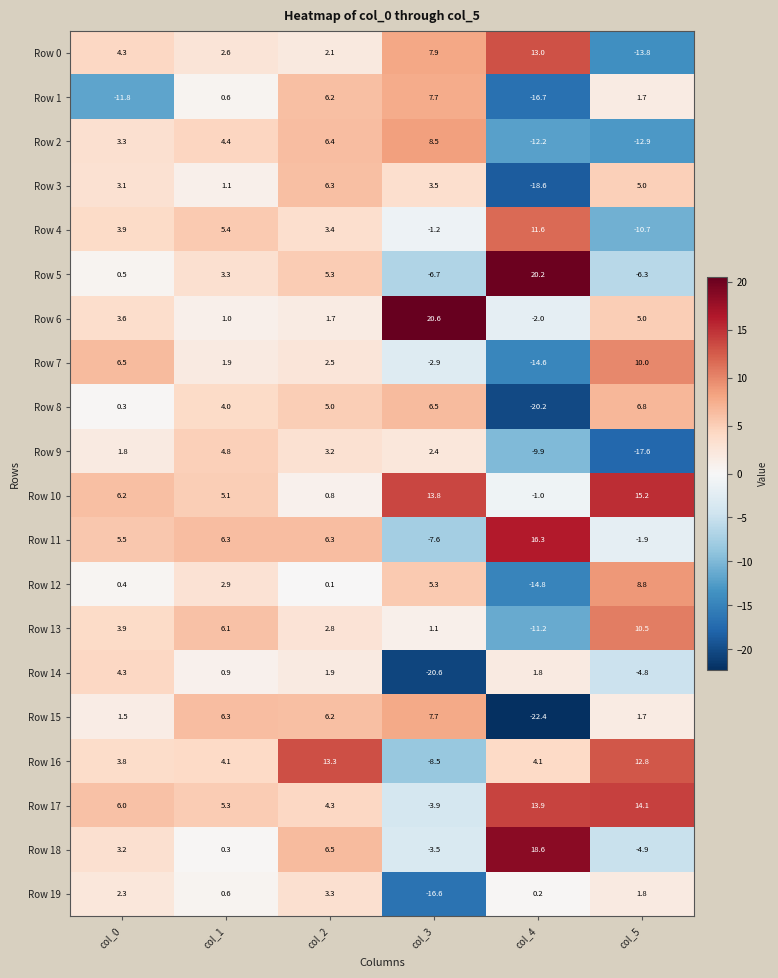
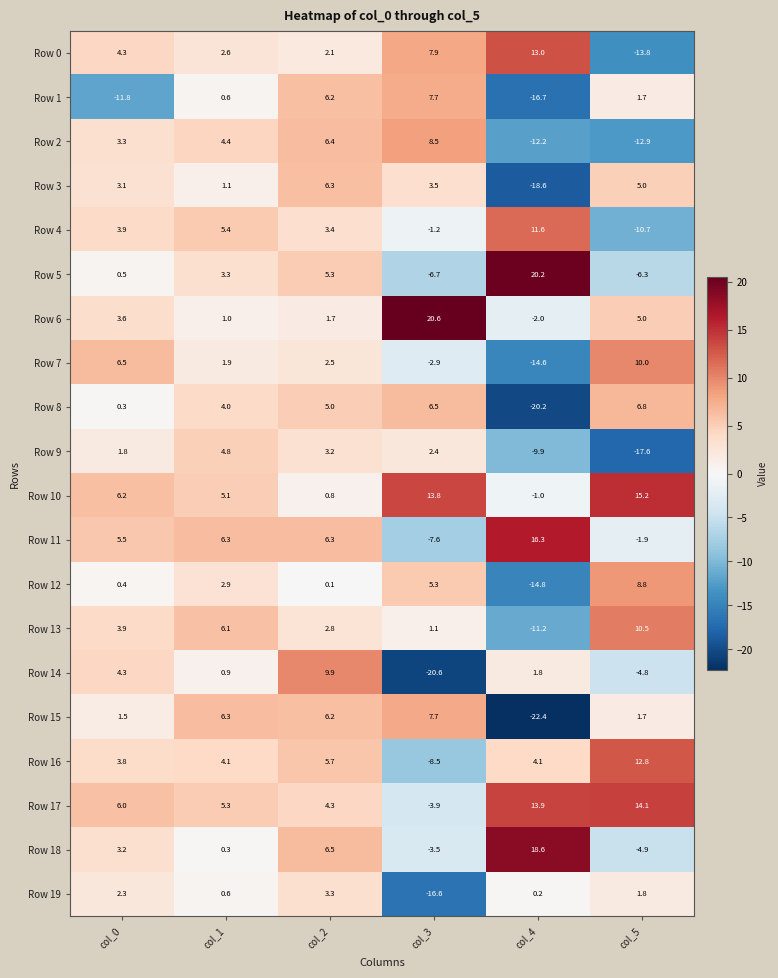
Row 14, col_2: 1.9 -> 9.9
Row 16, col_2: 13.3 -> 5.7
